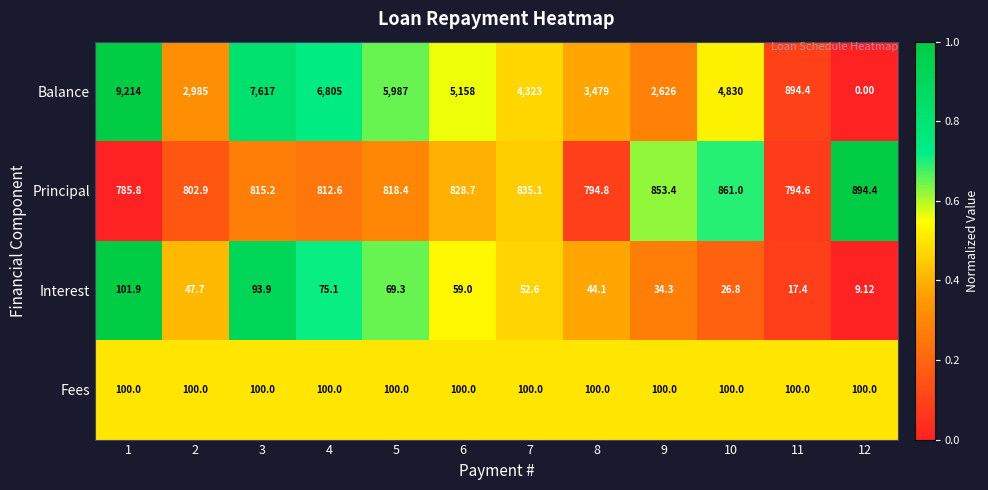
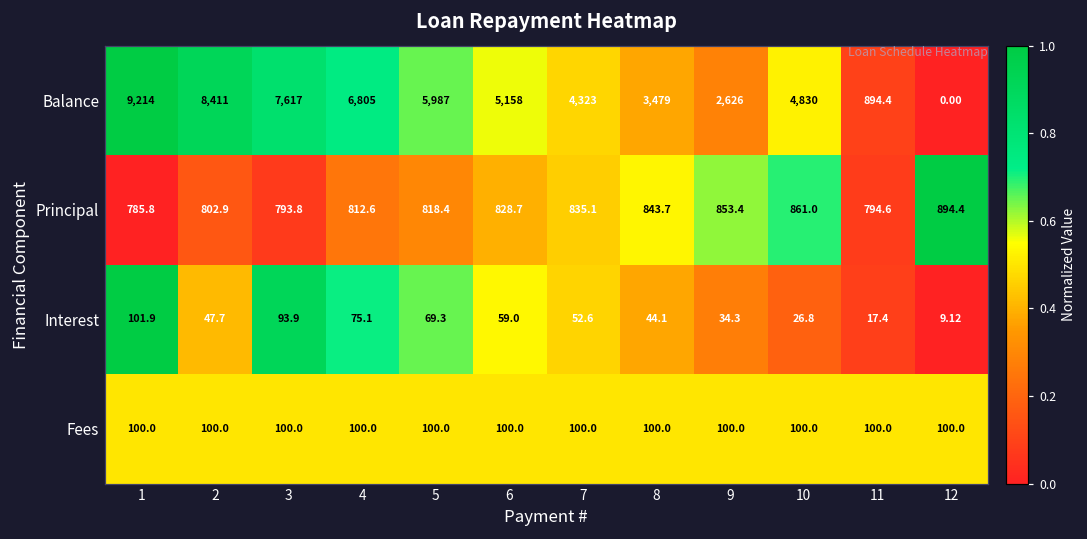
Balance, 2: 2,985 -> 8,411
Principal, 3: 815.2 -> 793.8
Principal, 8: 794.8 -> 843.7
